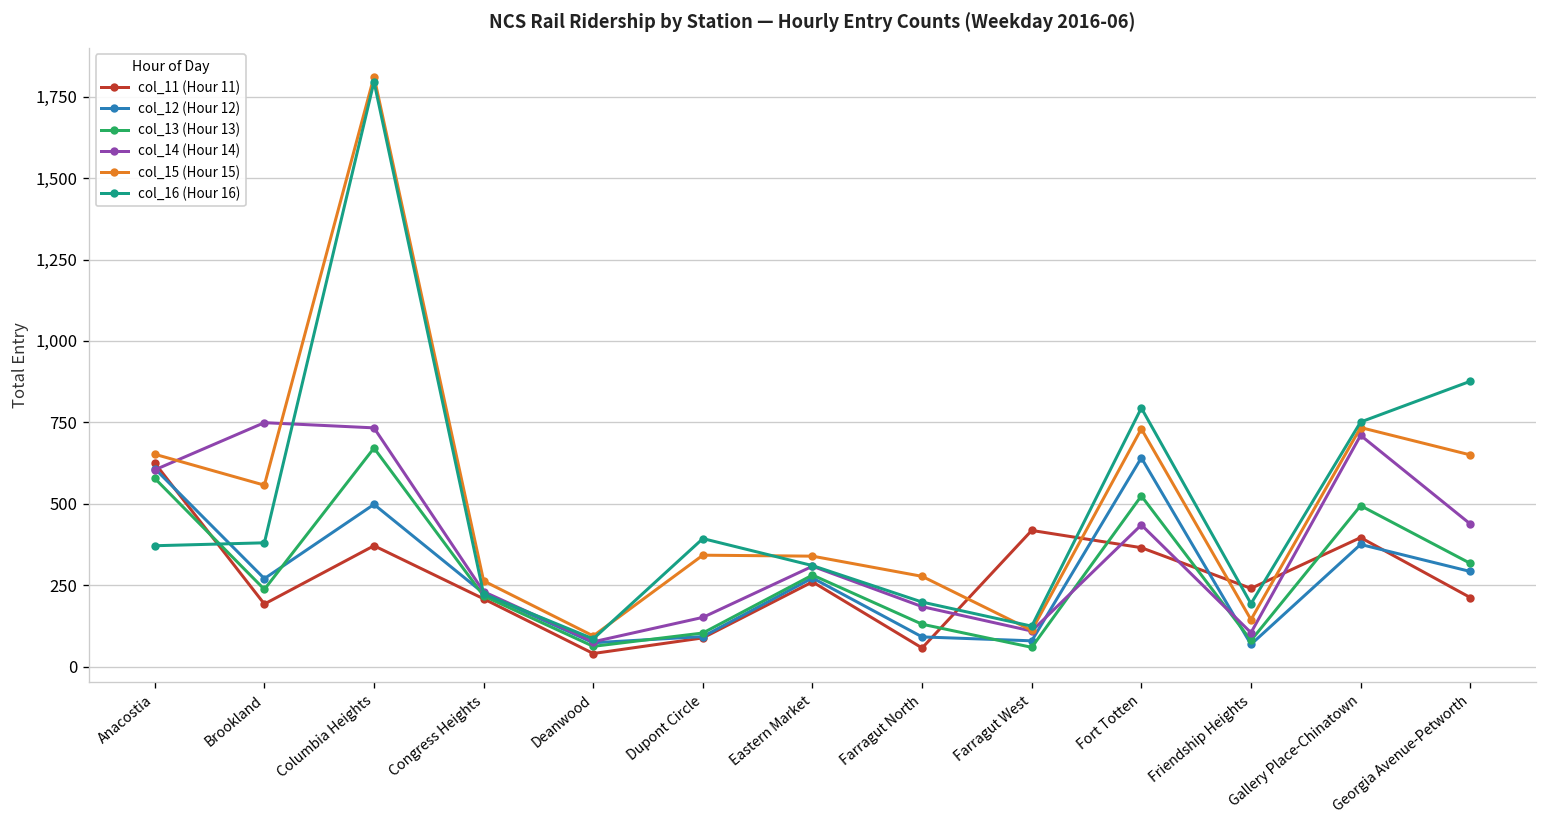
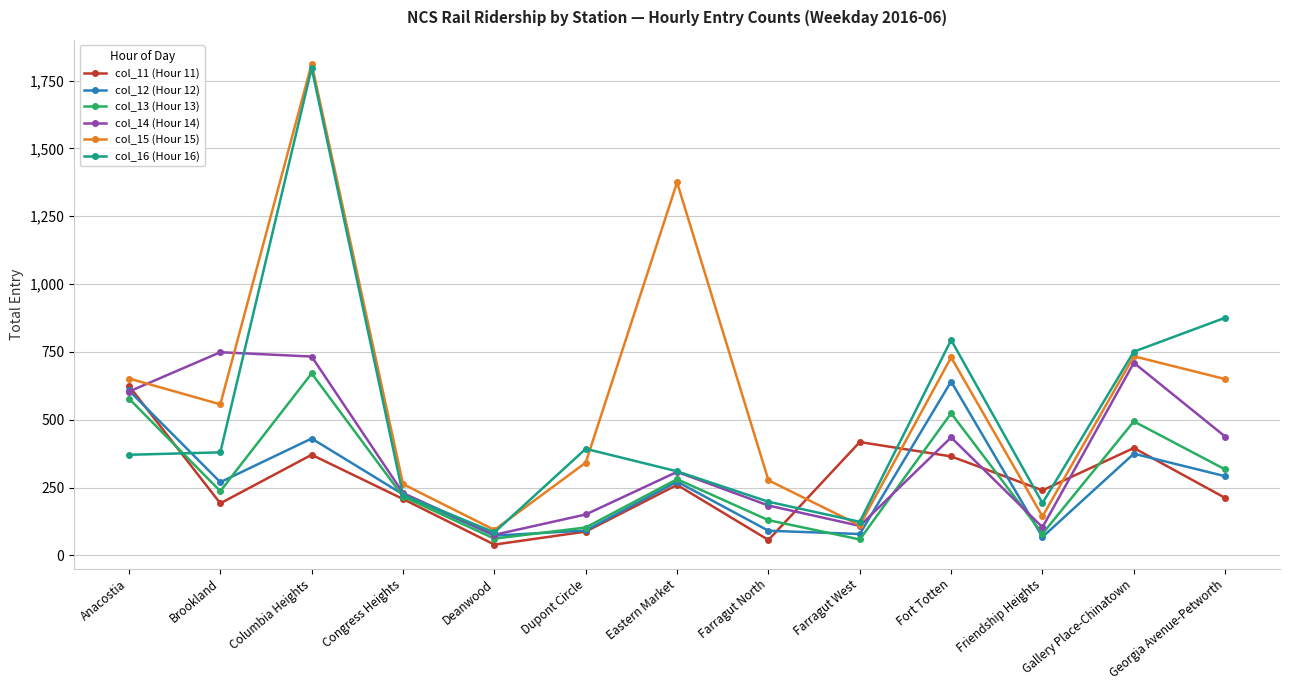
col_12 (Hour 12), Columbia Heights: 500 -> 430
col_15 (Hour 15), Eastern Market: 340 -> 1,380
